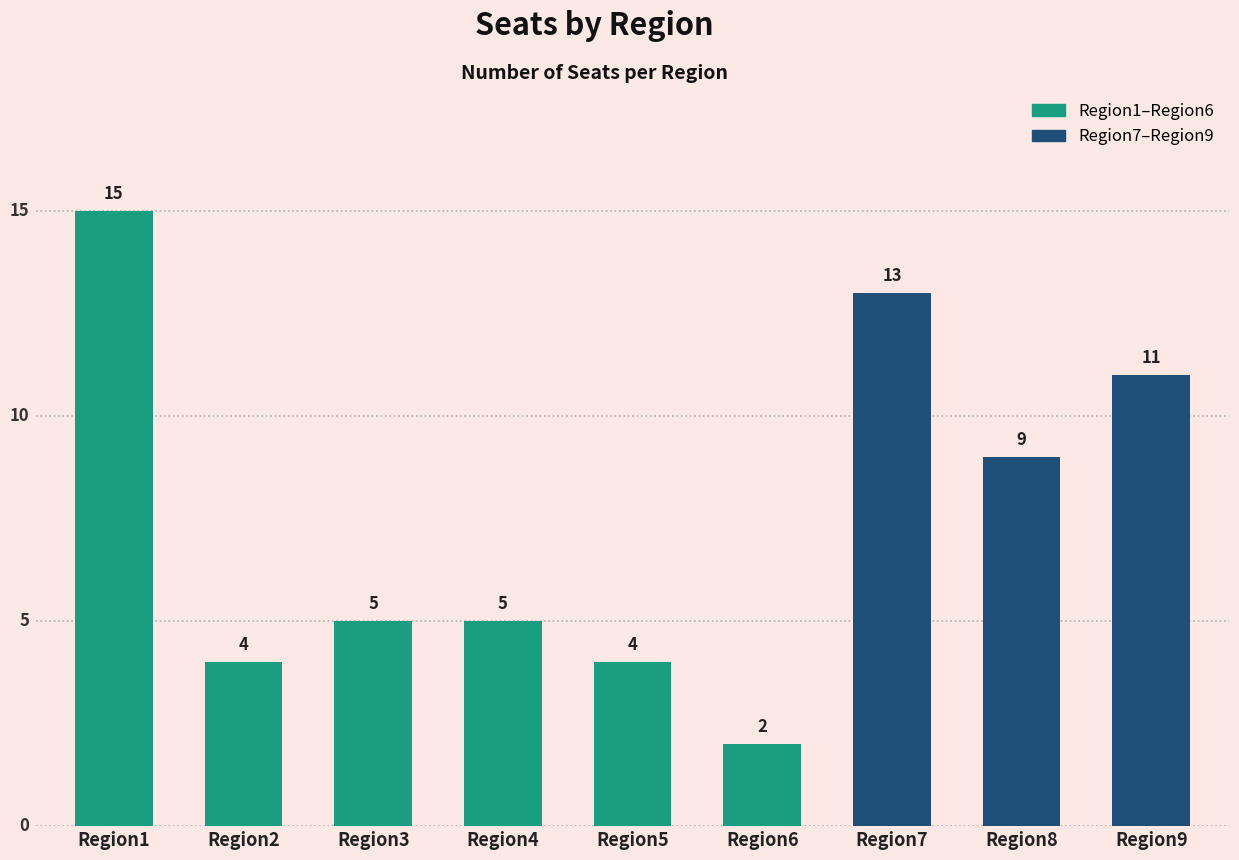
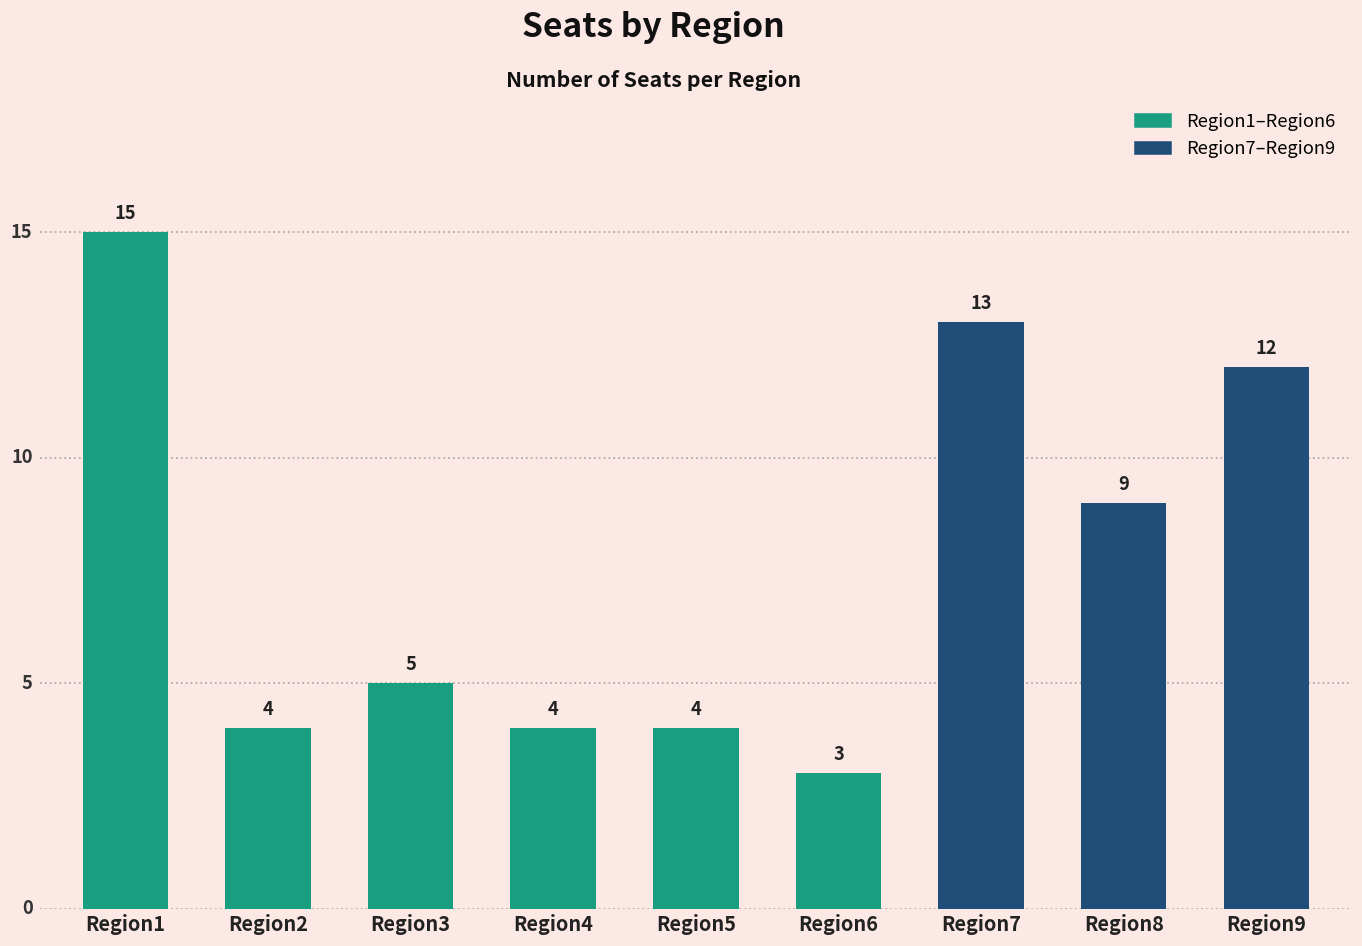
Region4: 5 -> 4
Region6: 2 -> 3
Region9: 11 -> 12
